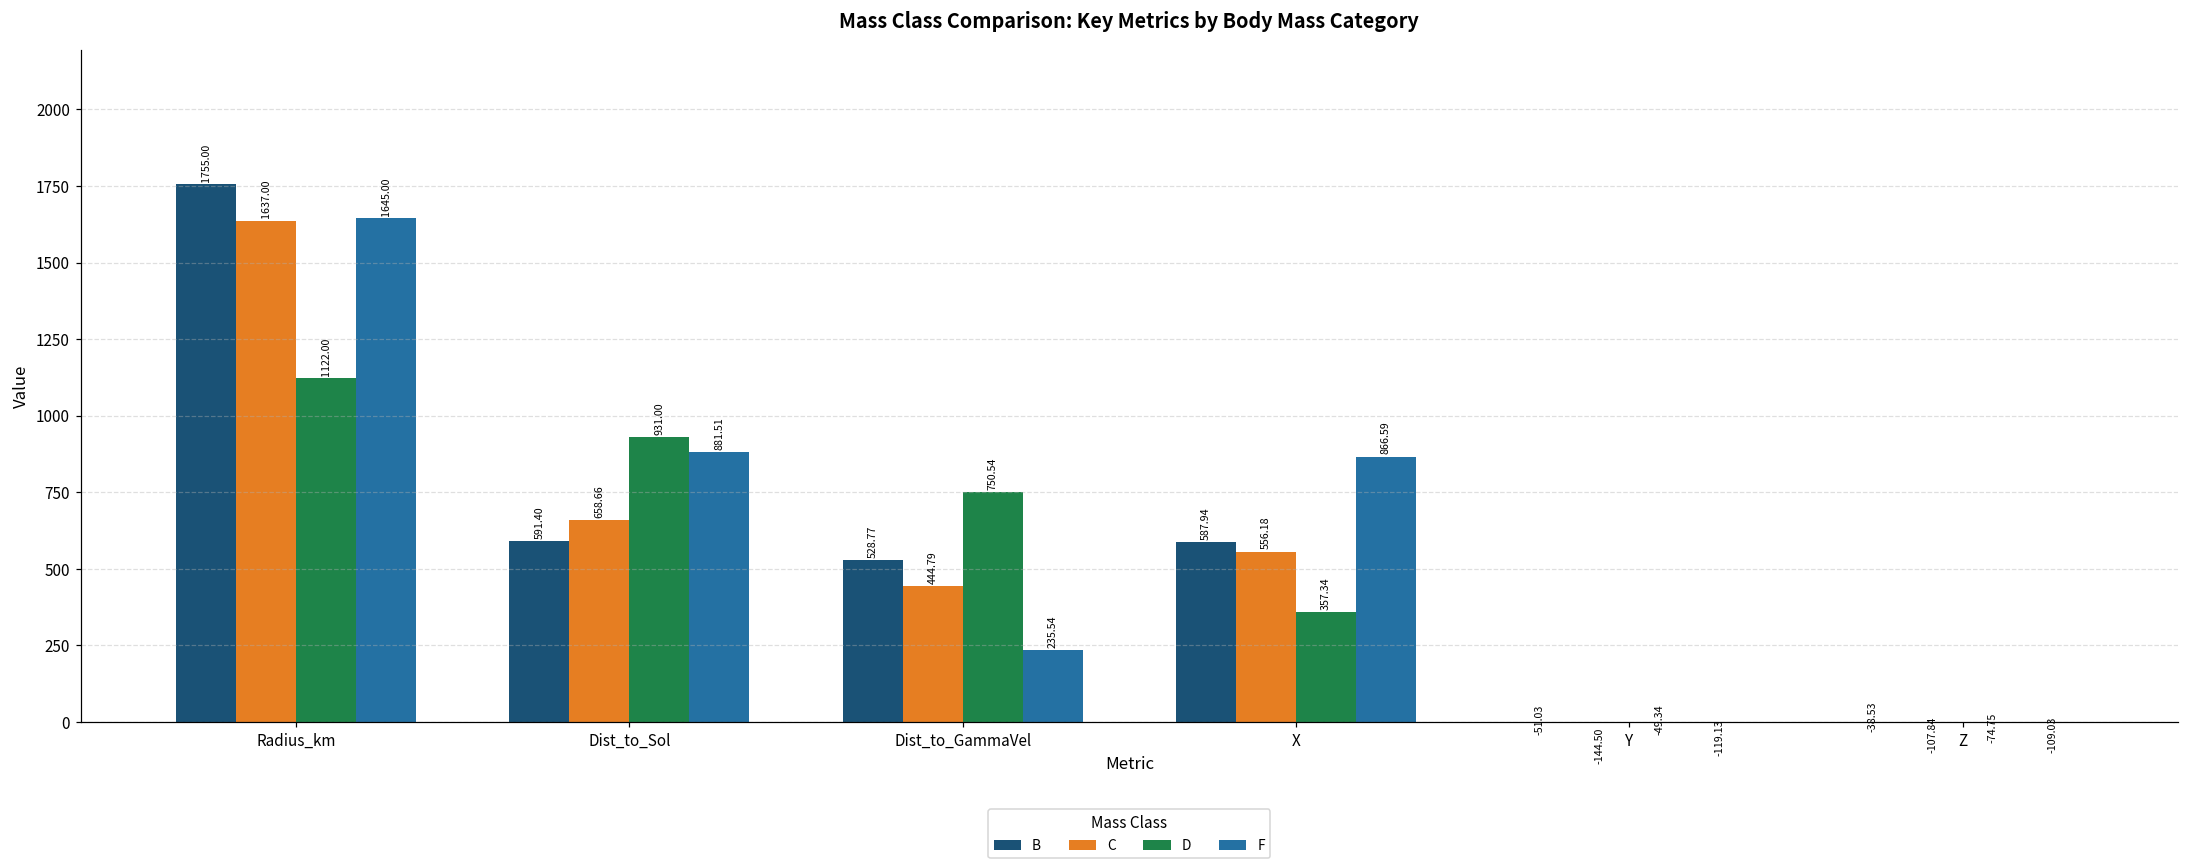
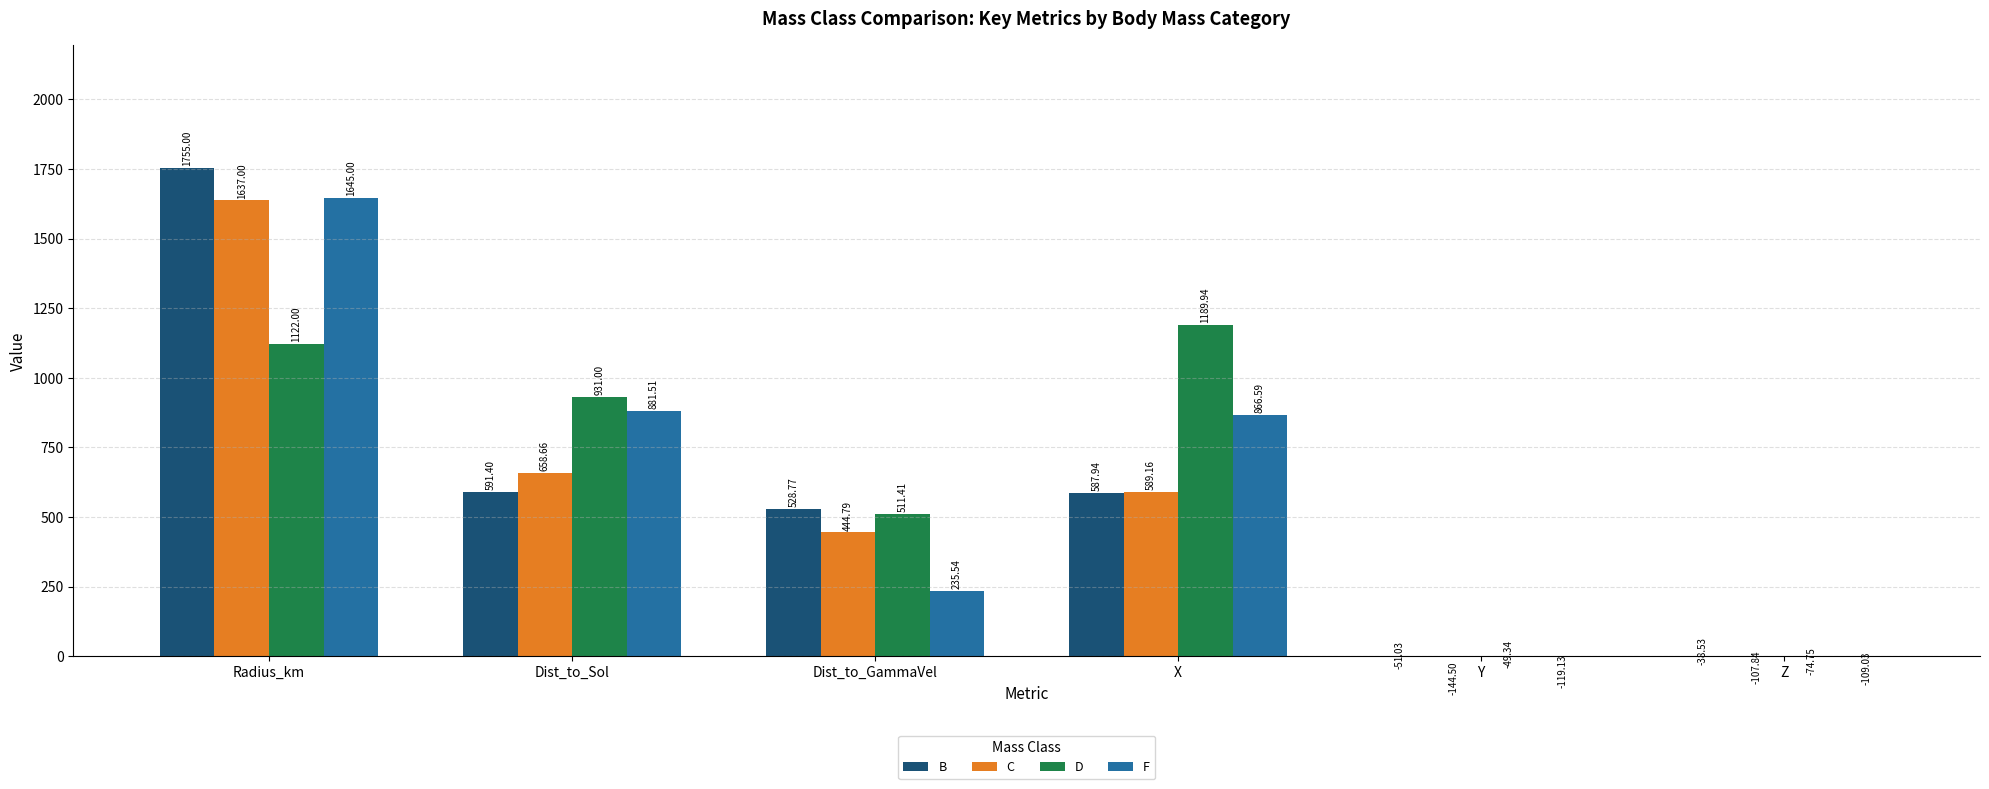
D, Dist_to_GammaVel: 750.54 -> 511.41
C, X: 556.18 -> 589.16
D, X: 357.34 -> 1189.94
